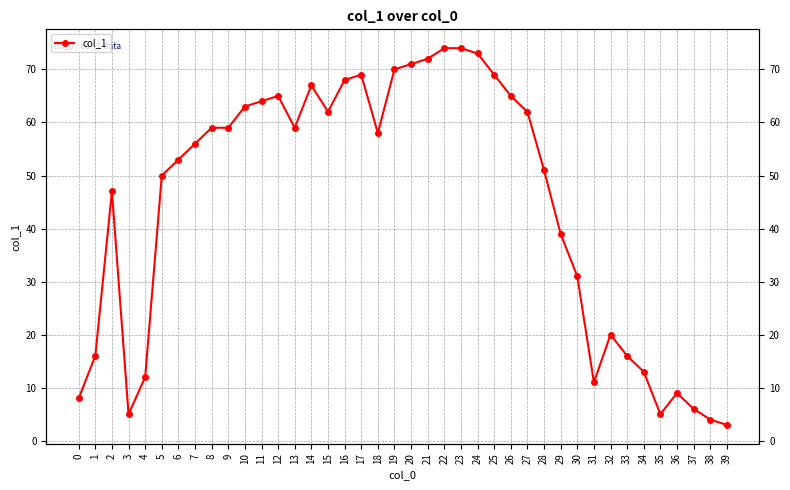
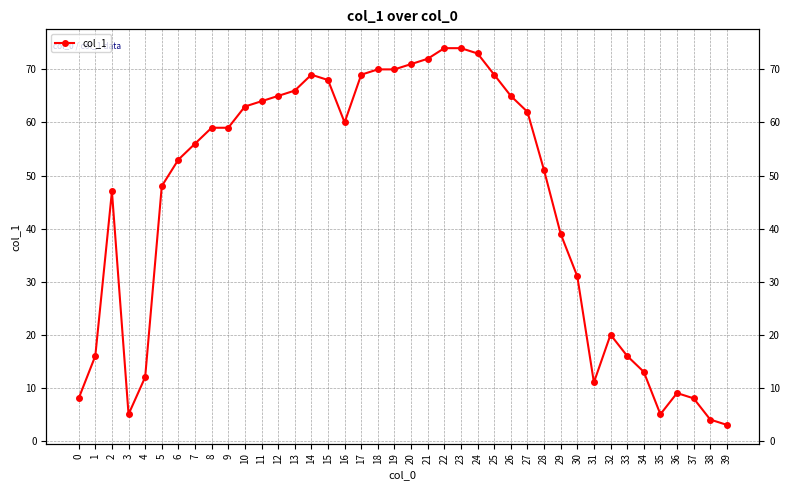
5: 50 -> 48
13: 59 -> 66
14: 67 -> 69
15: 62 -> 68
16: 68 -> 60
18: 58 -> 70
37: 6 -> 8
